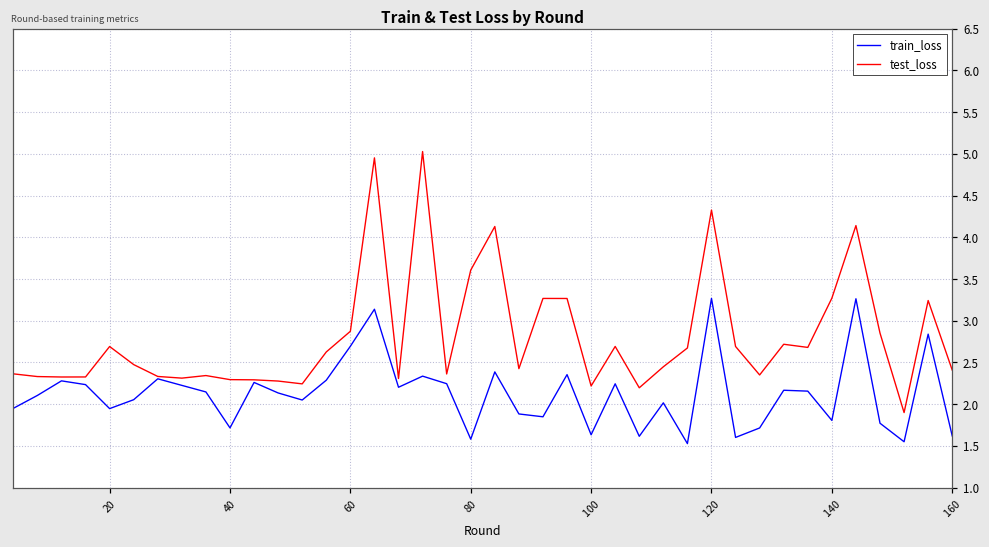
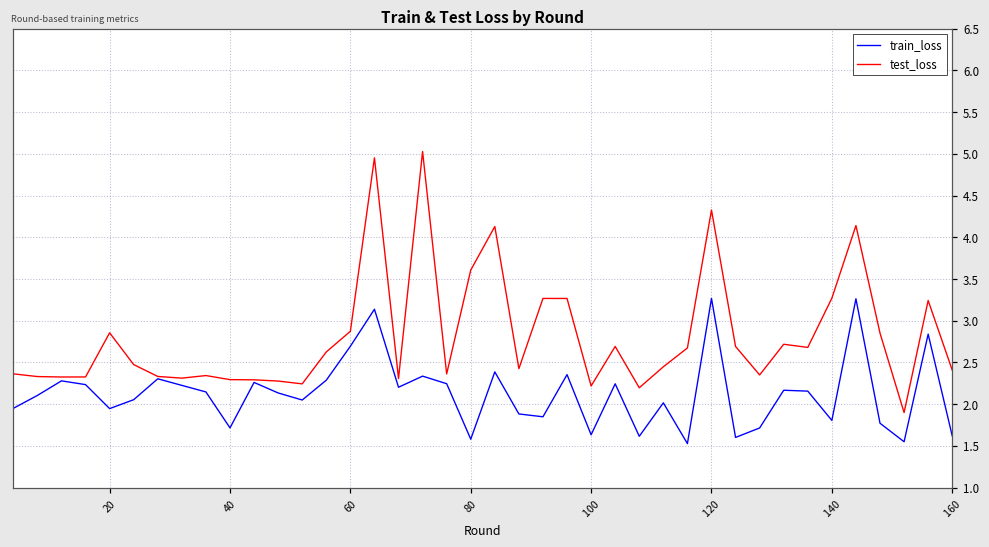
test_loss, 20: 2.7 -> 2.9
